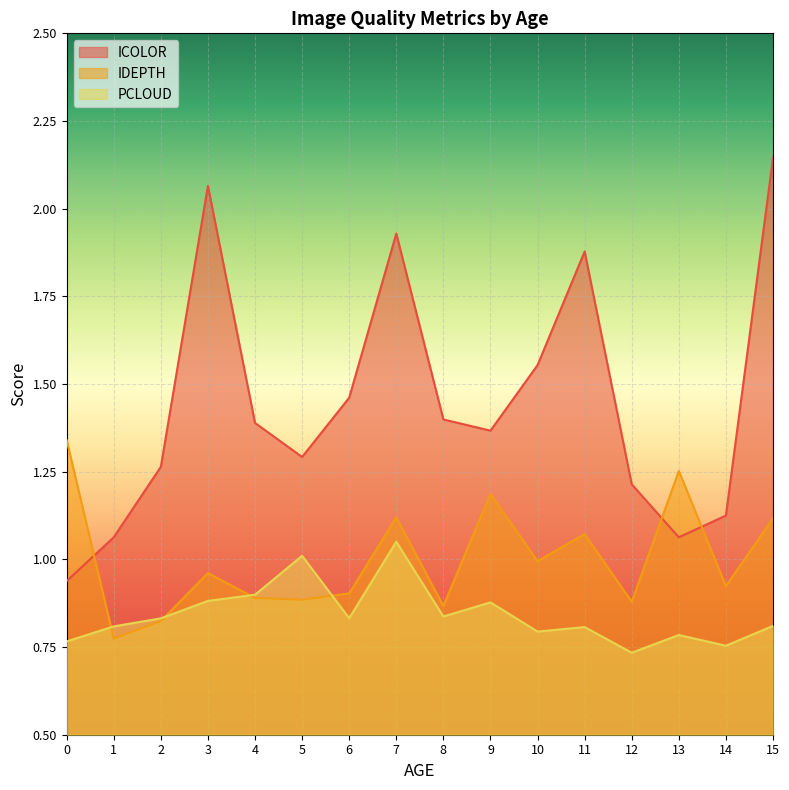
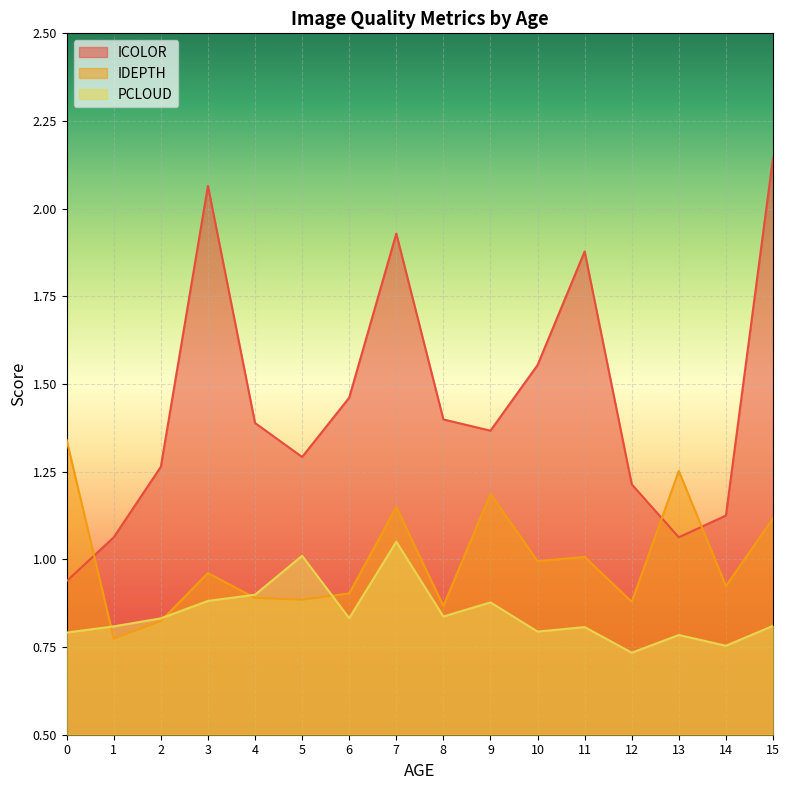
PCLOUD, 0: 0.77 -> 0.79
IDEPTH, 7: 1.12 -> 1.15
IDEPTH, 11: 1.07 -> 1.01
